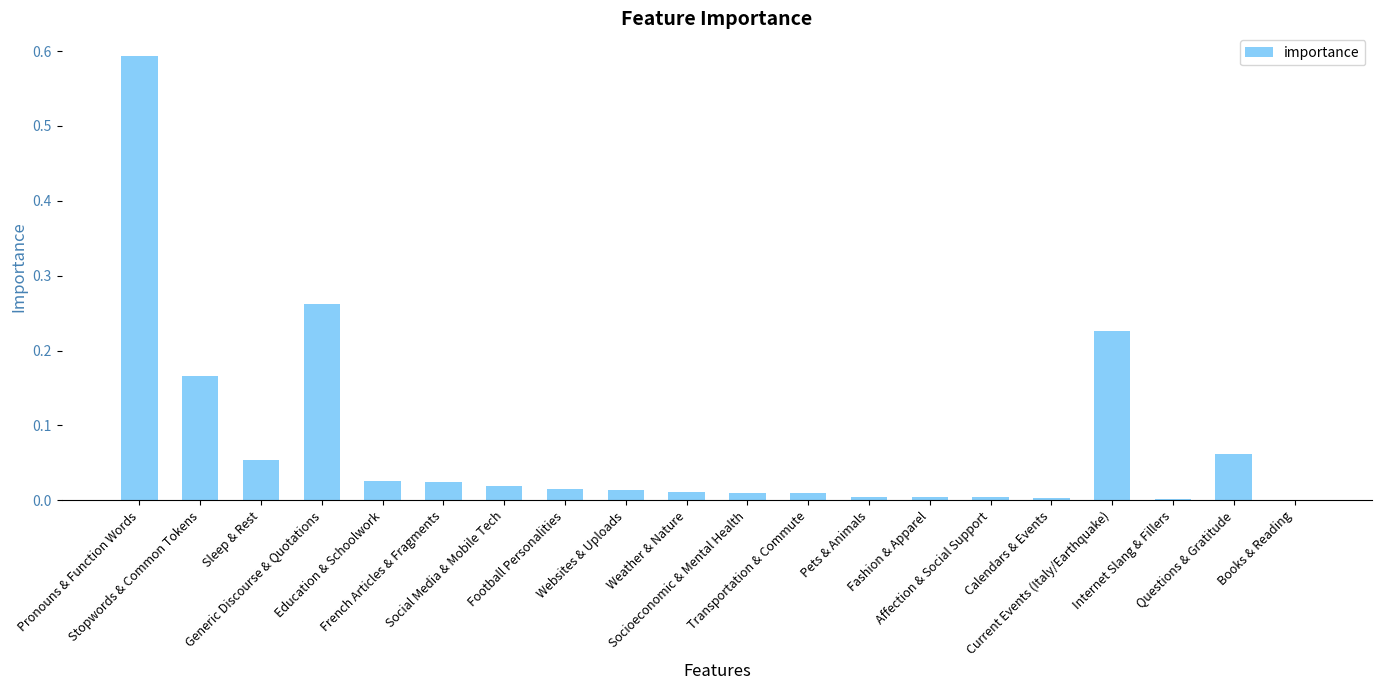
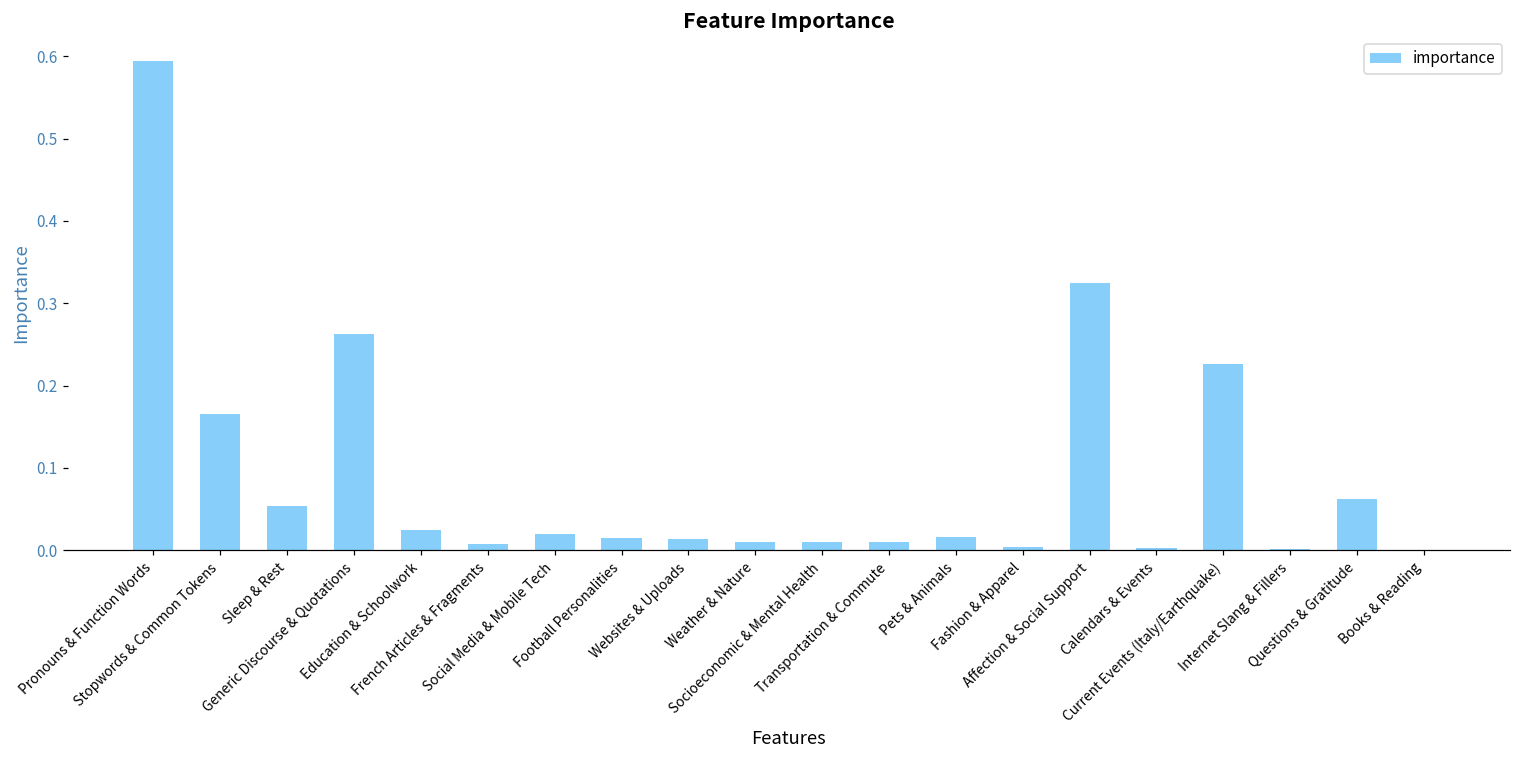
French Articles & Fragments: 0.02 -> 0.01
Pets & Animals: 0.00 -> 0.02
Affection & Social Support: 0.00 -> 0.32
